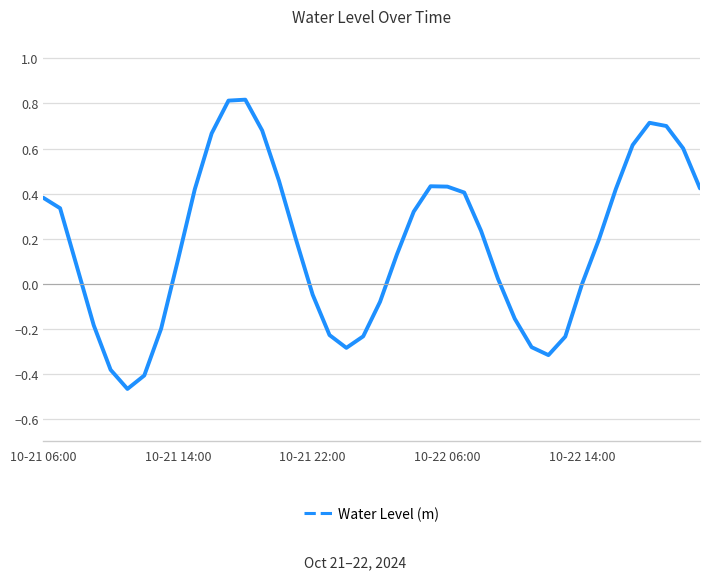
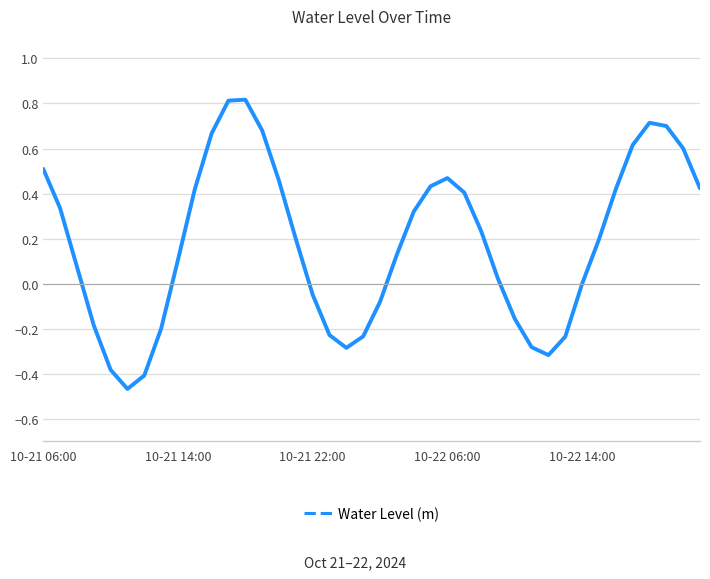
10-21 06:00: 0.38 -> 0.51
10-22 06:00: 0.43 -> 0.47
